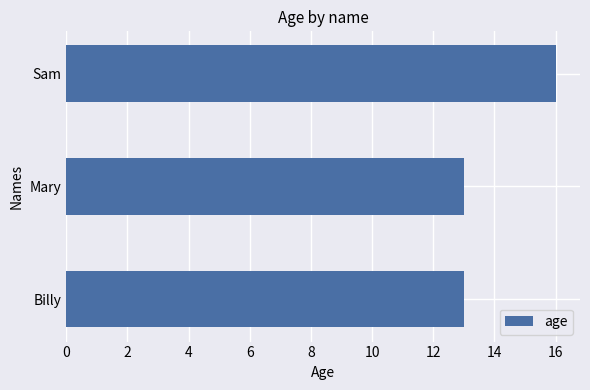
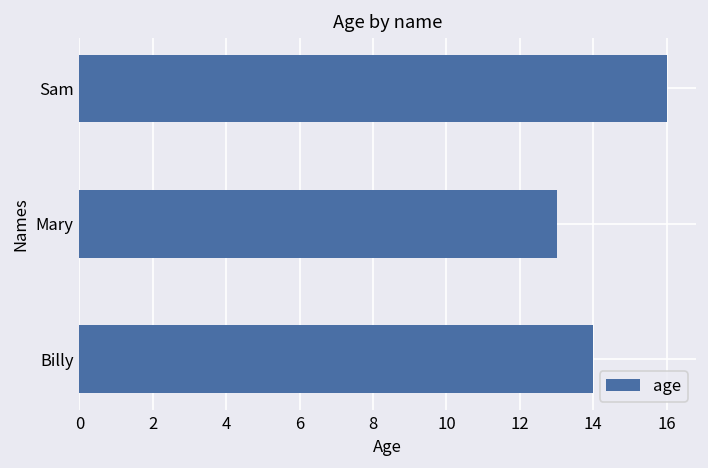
Billy: 13 -> 14
